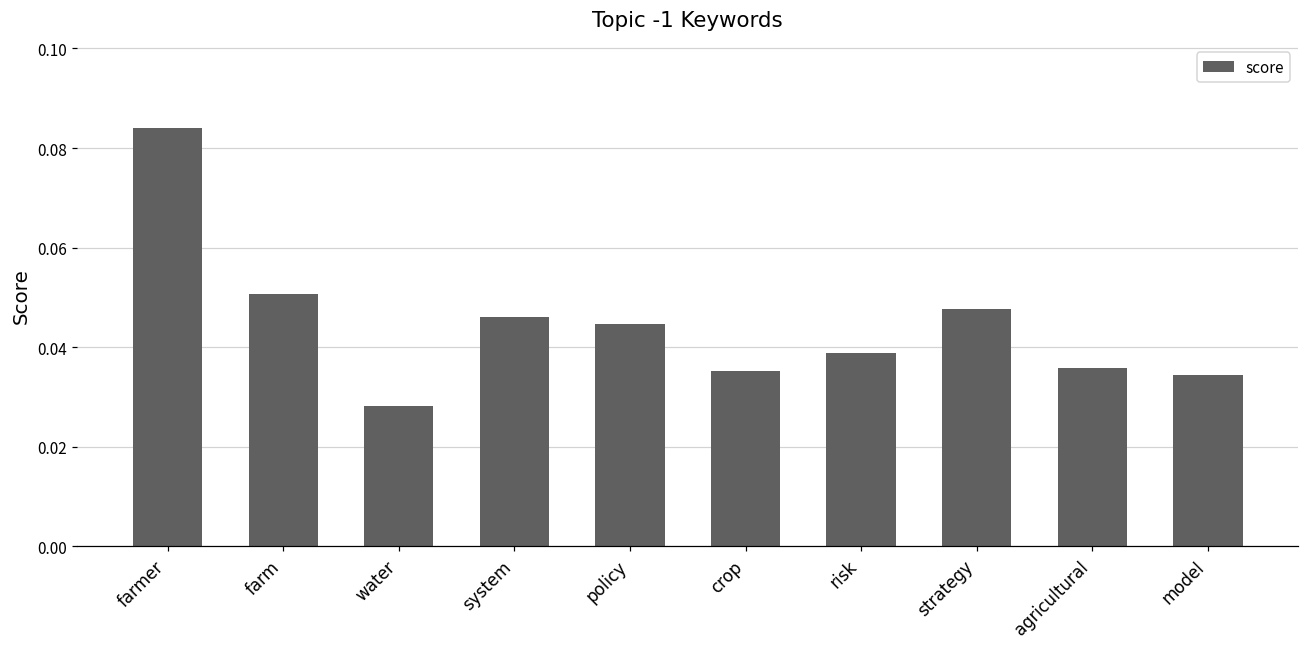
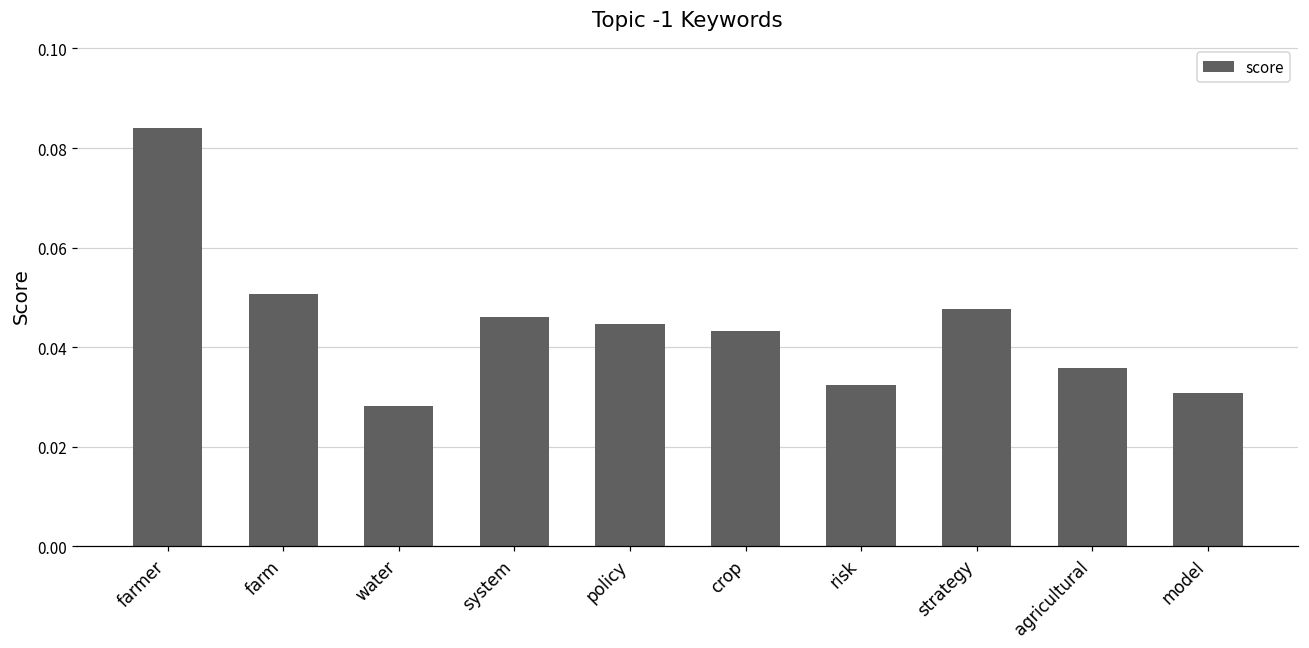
crop: 0.035 -> 0.043
risk: 0.039 -> 0.032
model: 0.034 -> 0.031
